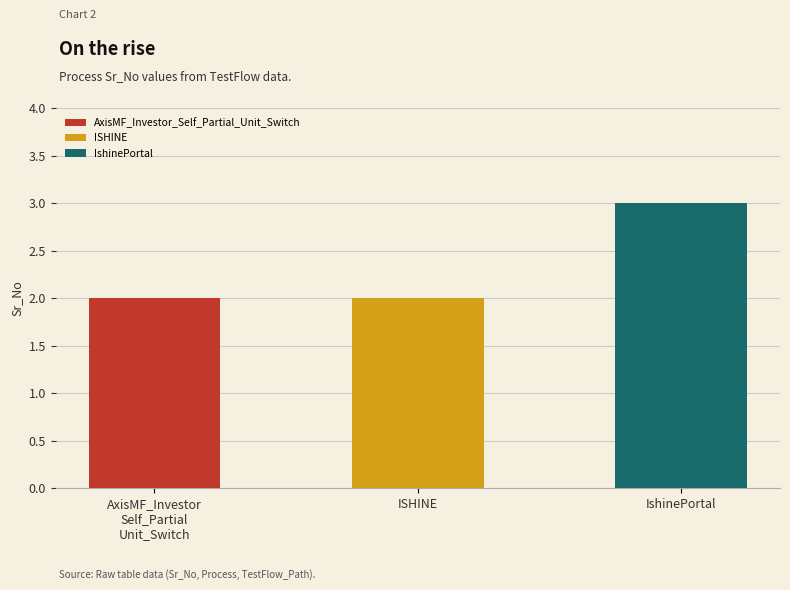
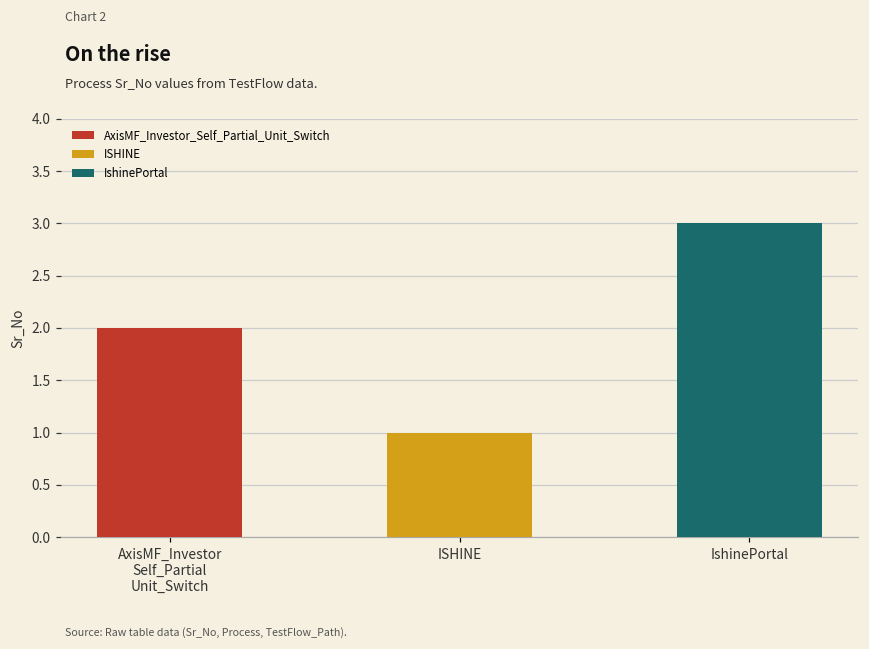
ISHINE: 2 -> 1
